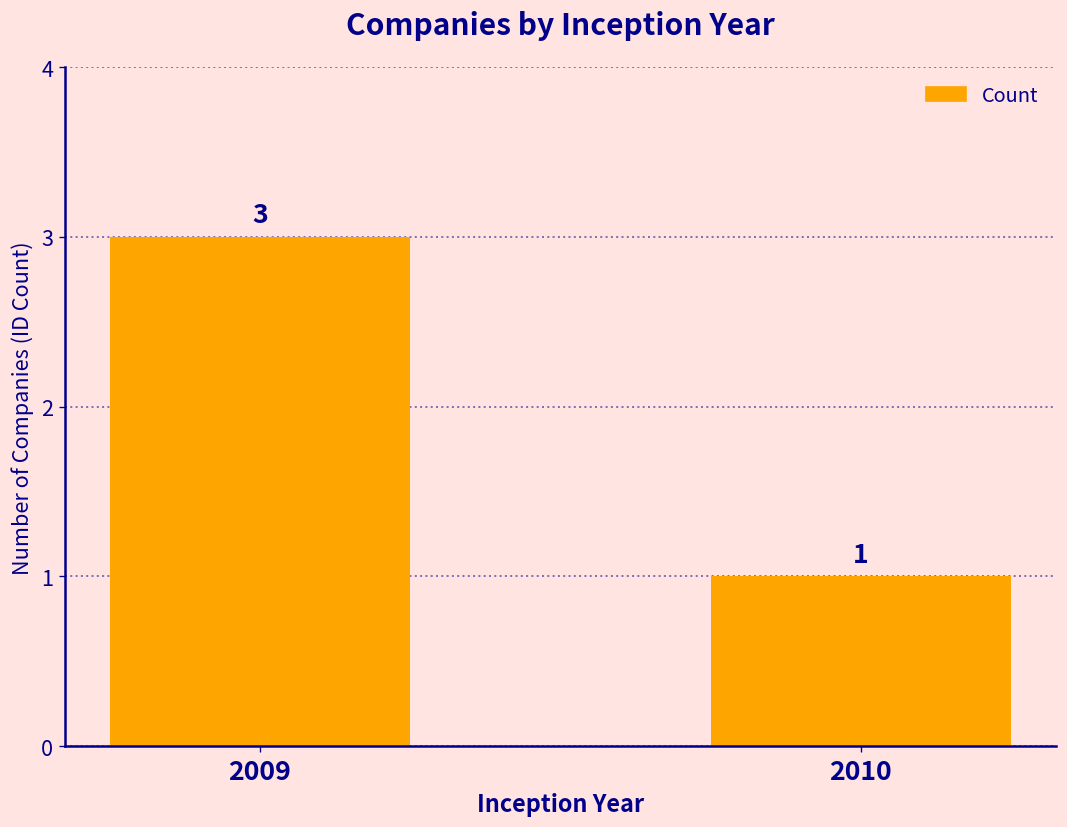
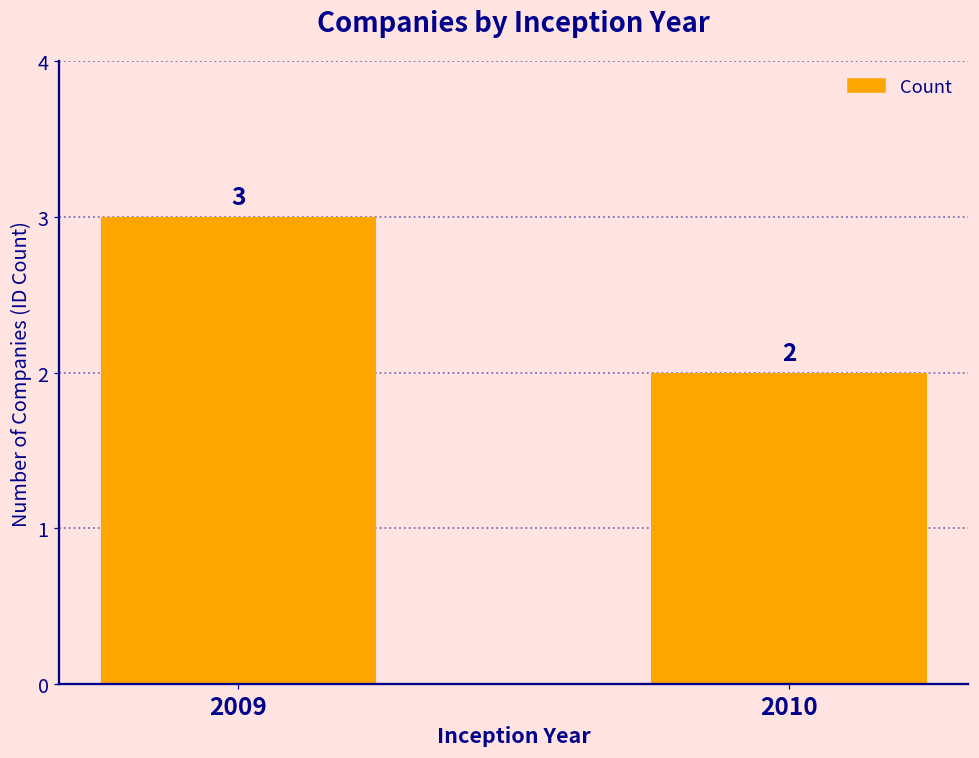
2010: 1 -> 2
